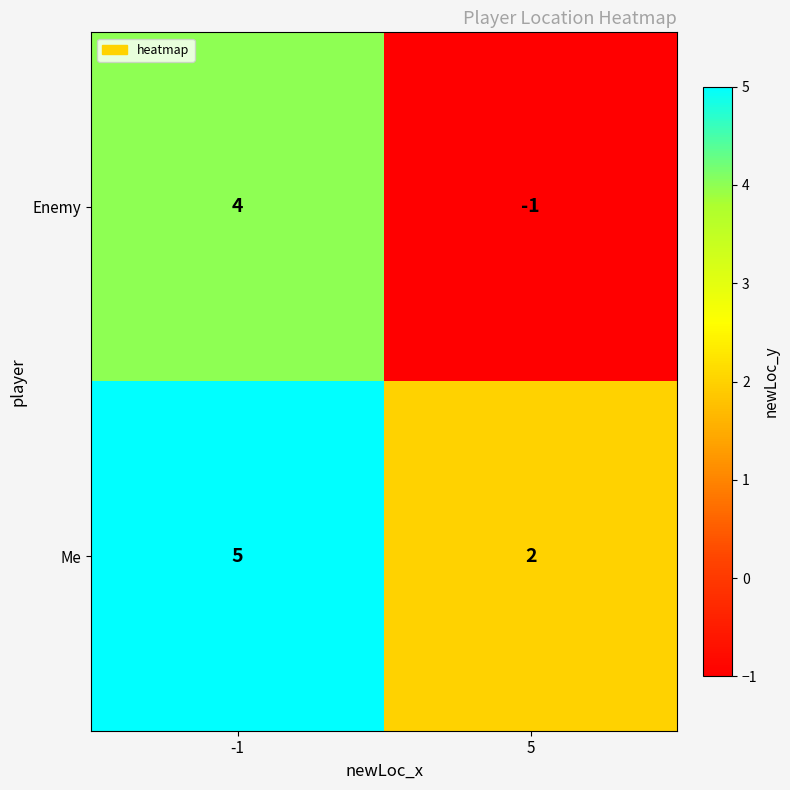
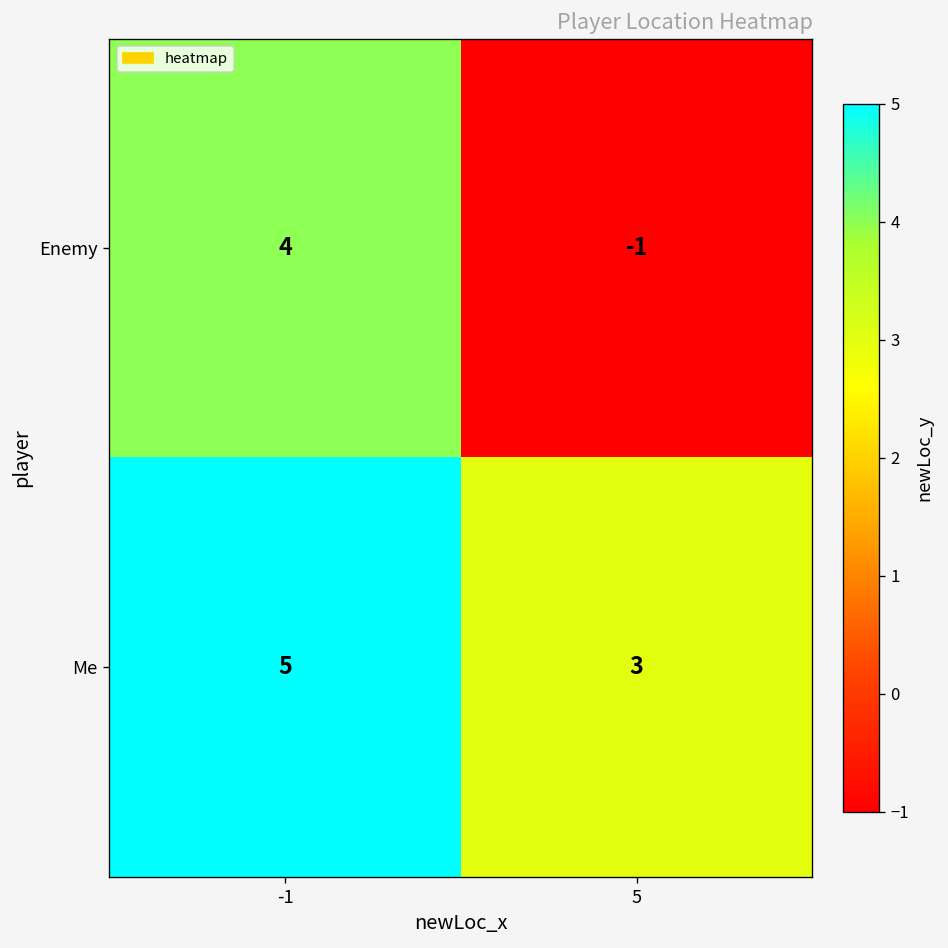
Me, 5: 2 -> 3
